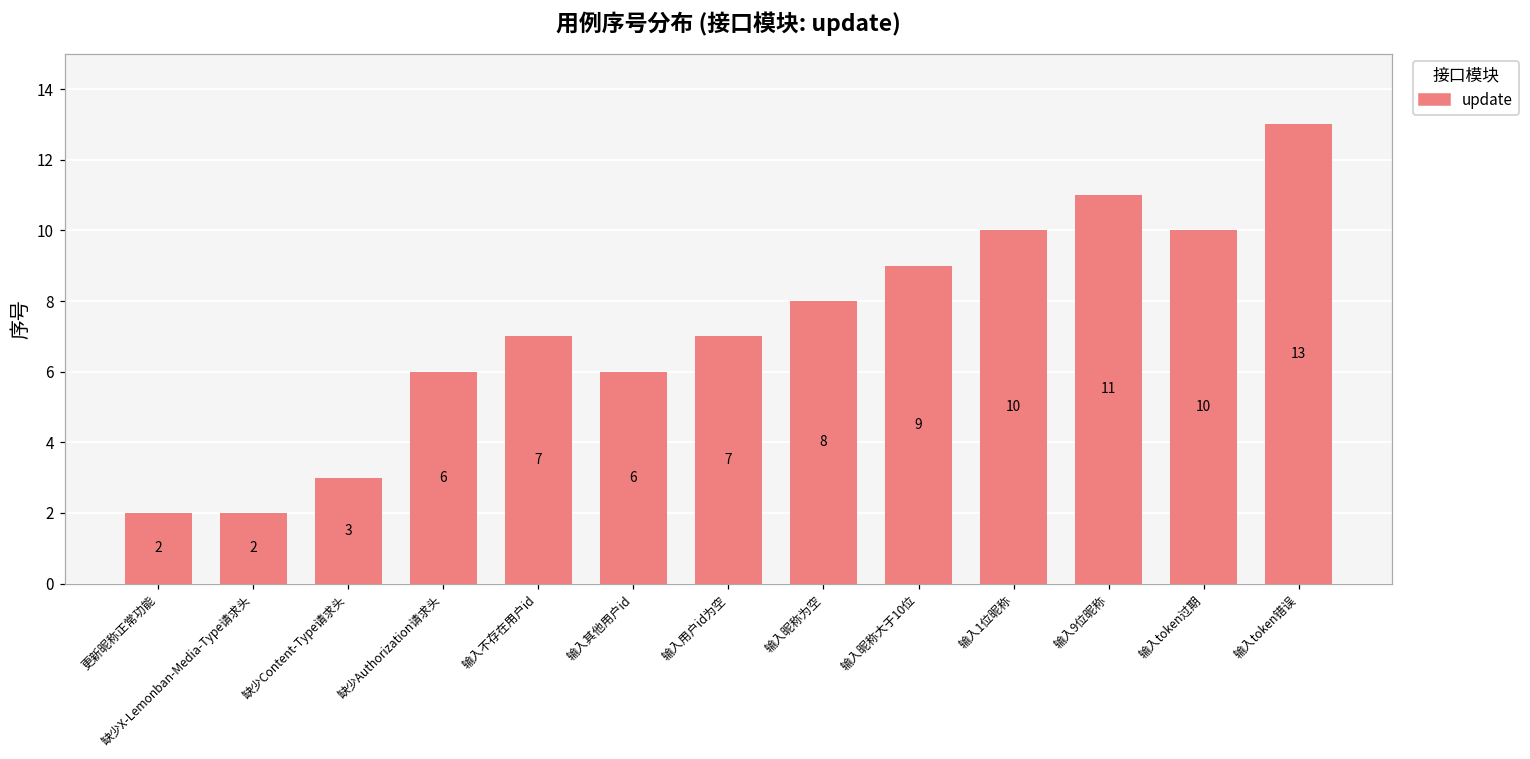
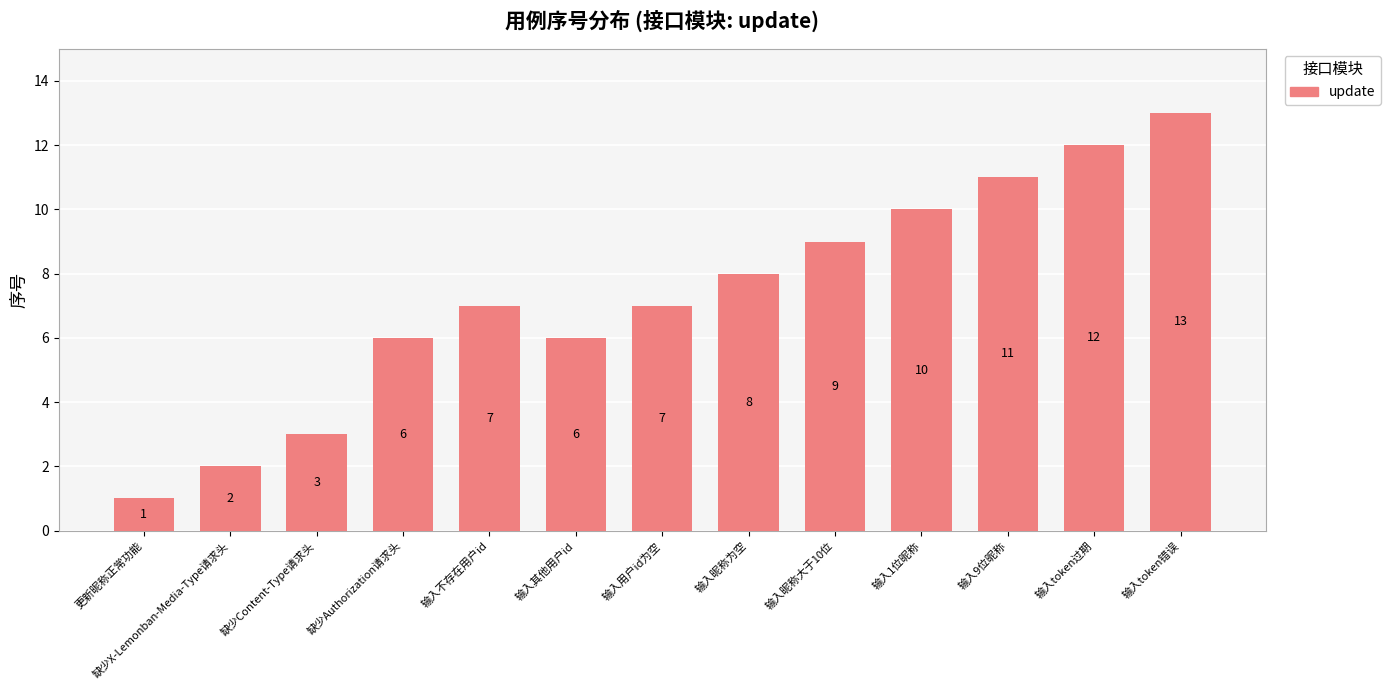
更新昵称正常功能: 2 -> 1
输入token过期: 10 -> 12
